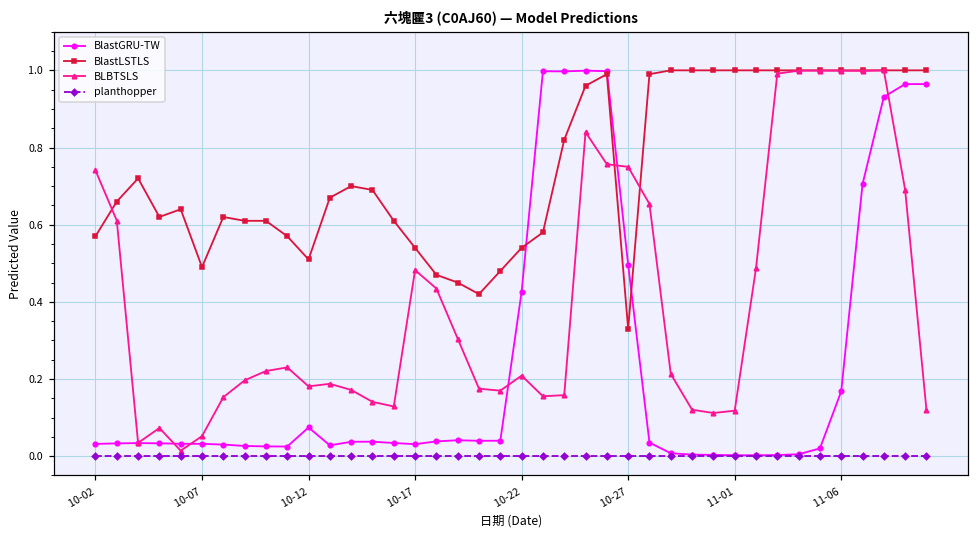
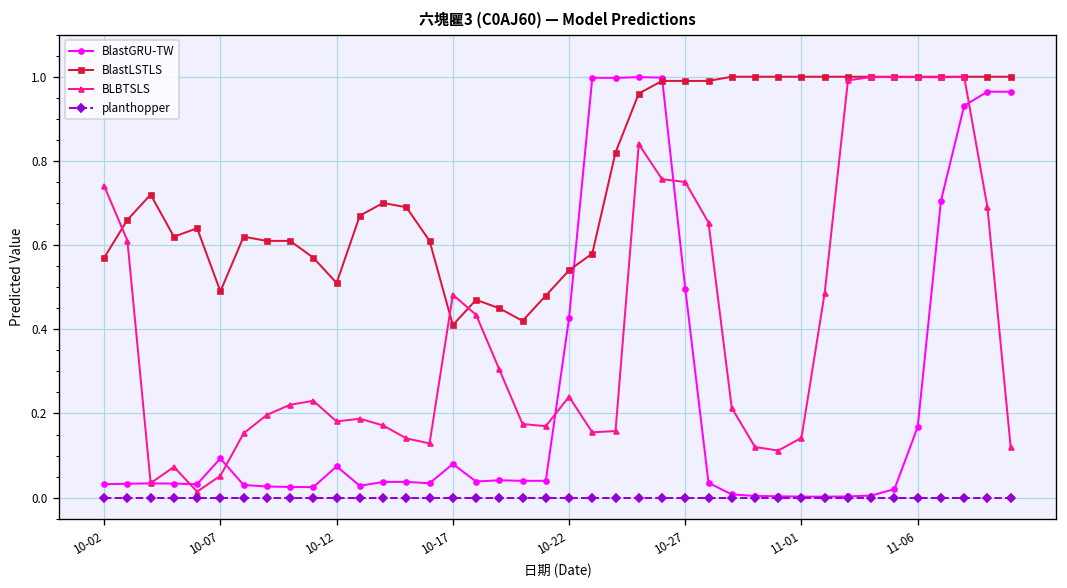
BlastGRU-TW, 10-07: 0.03 -> 0.09
BlastGRU-TW, 10-17: 0.03 -> 0.08
BlastLSTLS, 10-17: 0.54 -> 0.41
BLBTSLS, 10-22: 0.21 -> 0.24
BlastLSTLS, 10-27: 0.33 -> 0.99
BLBTSLS, 11-01: 0.12 -> 0.14
